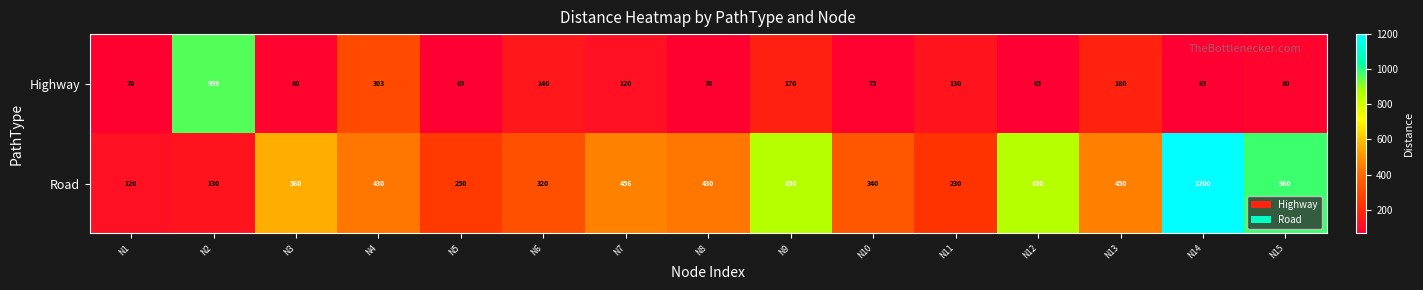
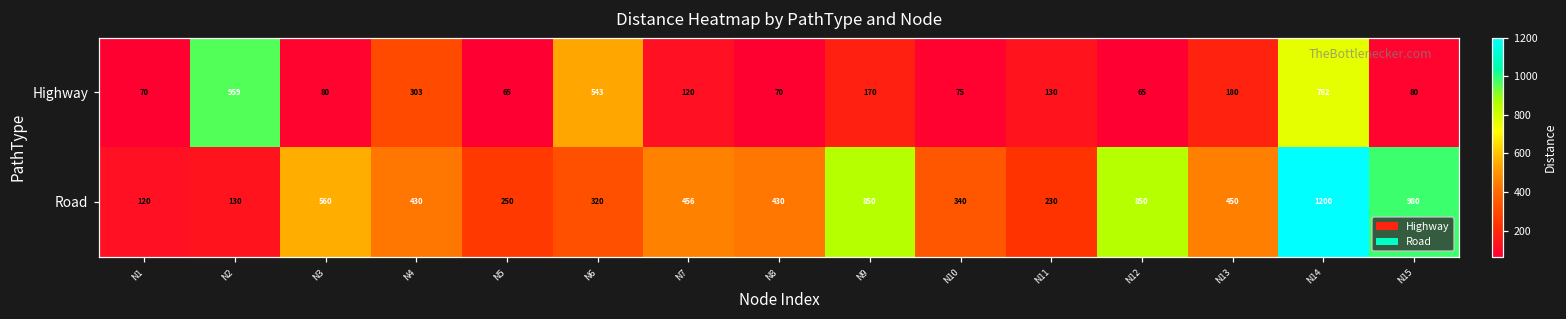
Highway, N6: 140 -> 543
Highway, N14: 65 -> 762
